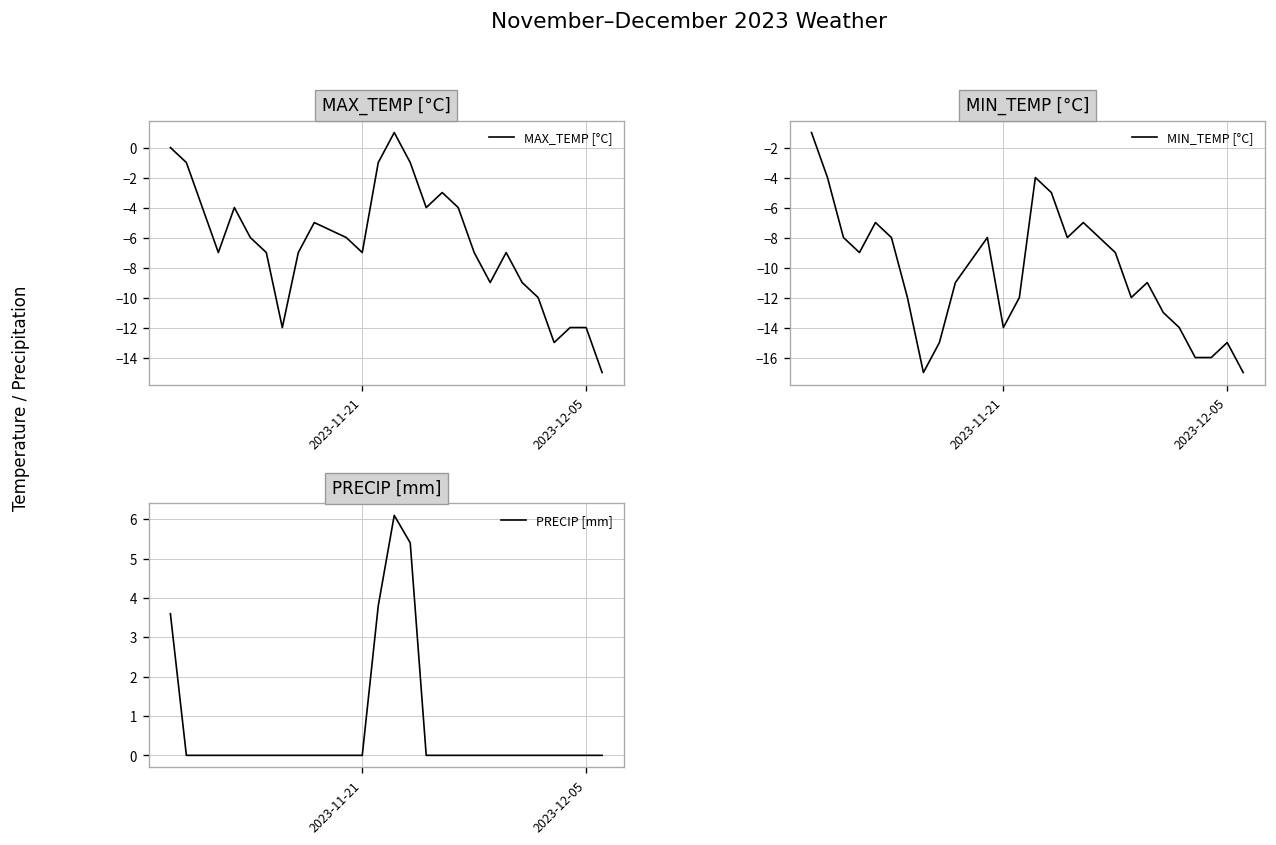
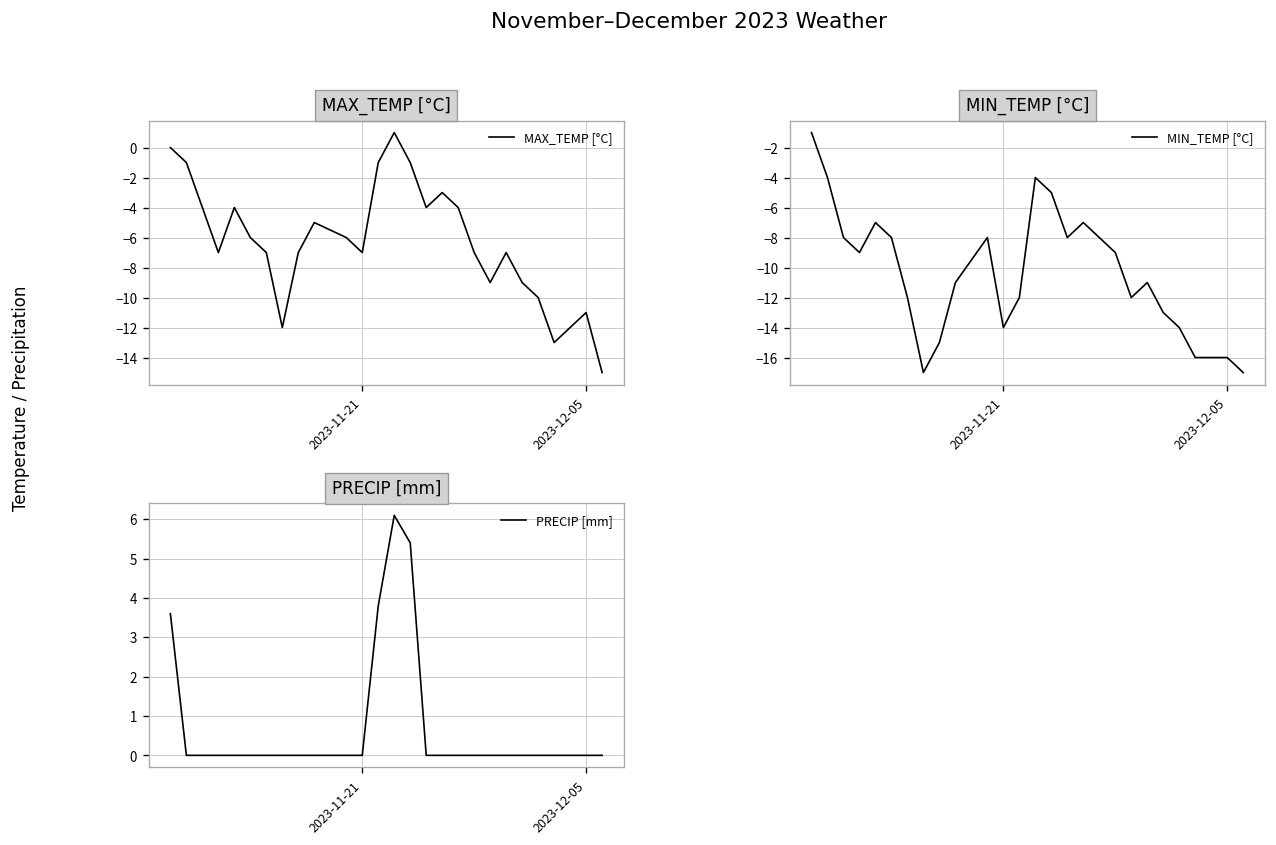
MAX_TEMP [°C], 2023-12-05: -12 -> -11
MIN_TEMP [°C], 2023-12-05: -15 -> -16
